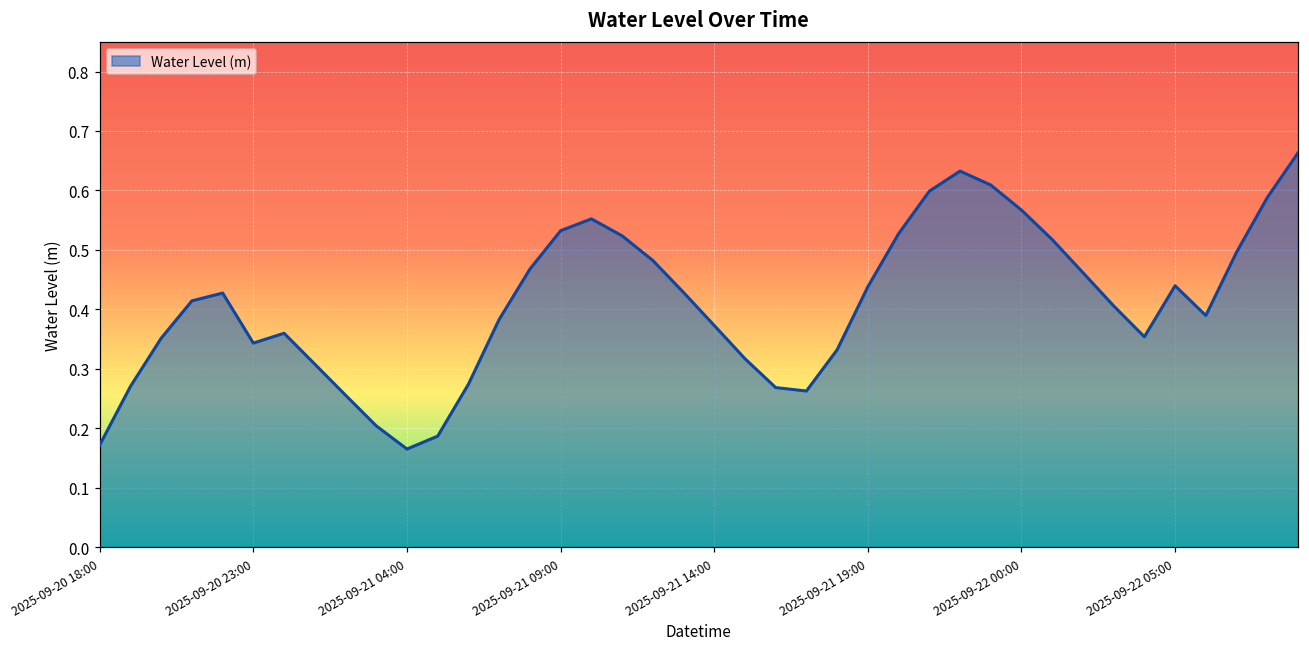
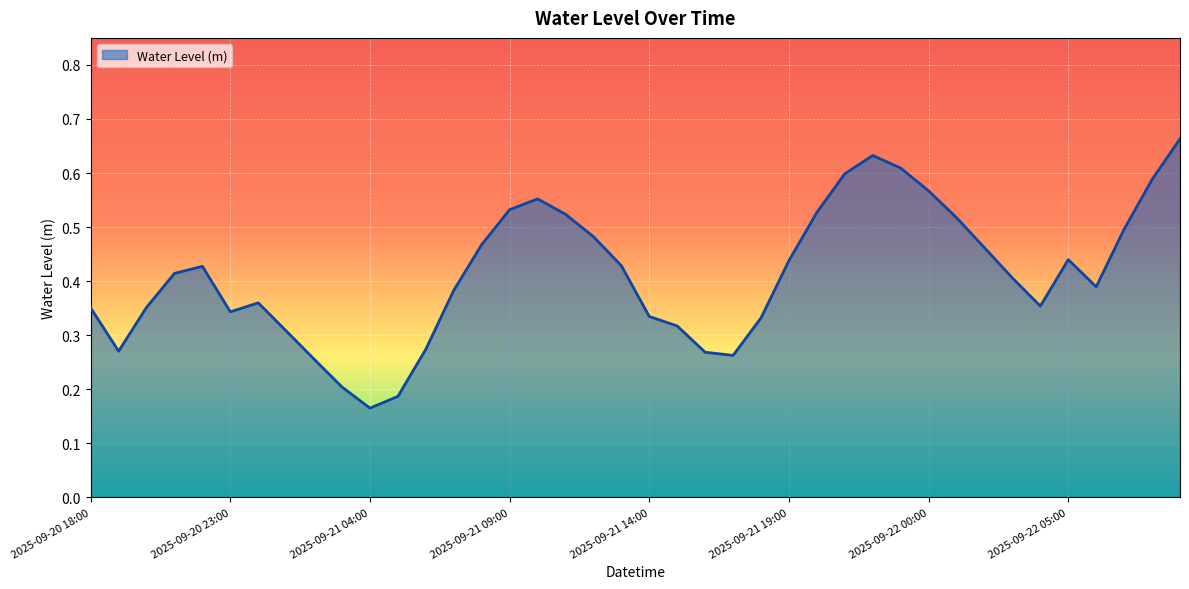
2025-09-20 18:00: 0.17 -> 0.35
2025-09-21 14:00: 0.37 -> 0.33
